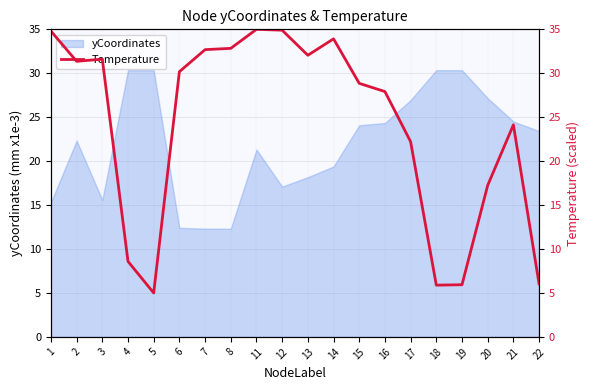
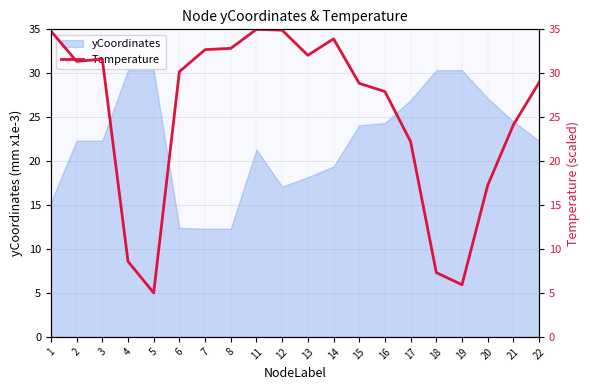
yCoordinates, 3: 16 -> 22
yCoordinates, 22: 23 -> 22
Temperature, 18: 6 -> 7
Temperature, 22: 6 -> 29
